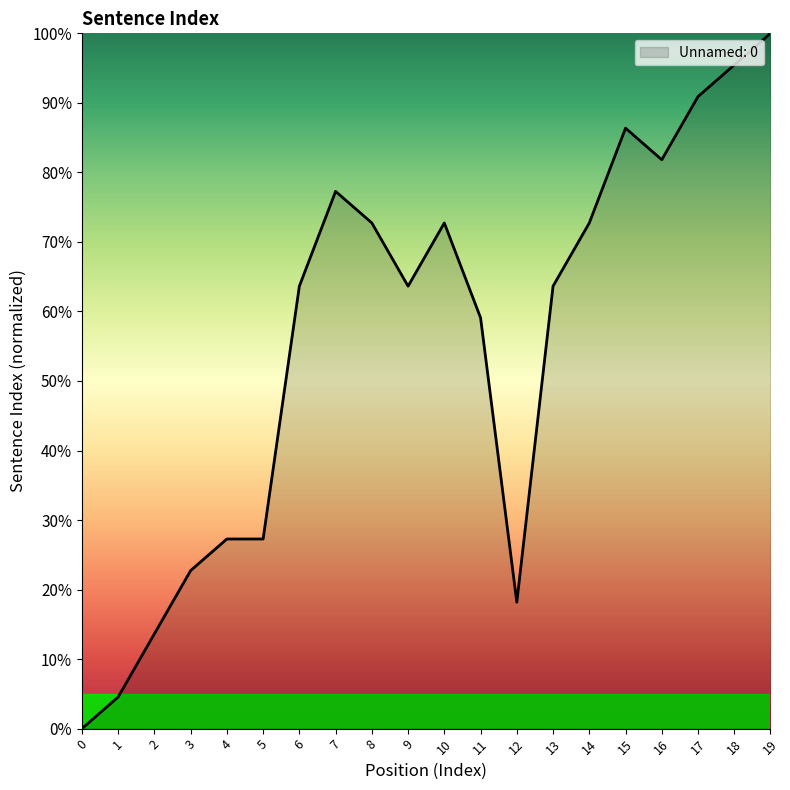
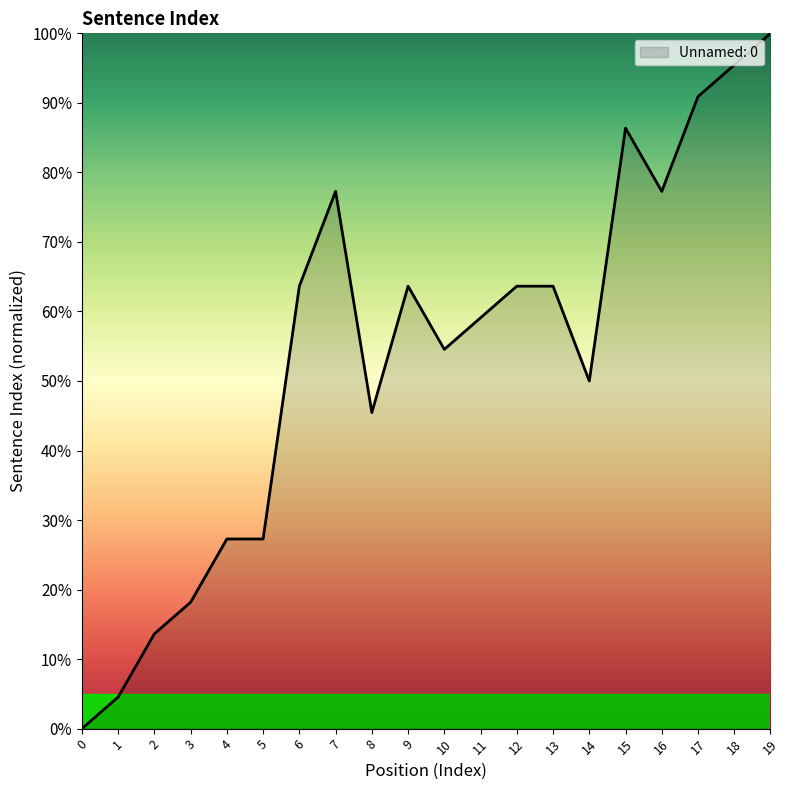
3: 23% -> 18%
8: 73% -> 45%
10: 73% -> 55%
12: 18% -> 64%
14: 73% -> 50%
16: 82% -> 77%
